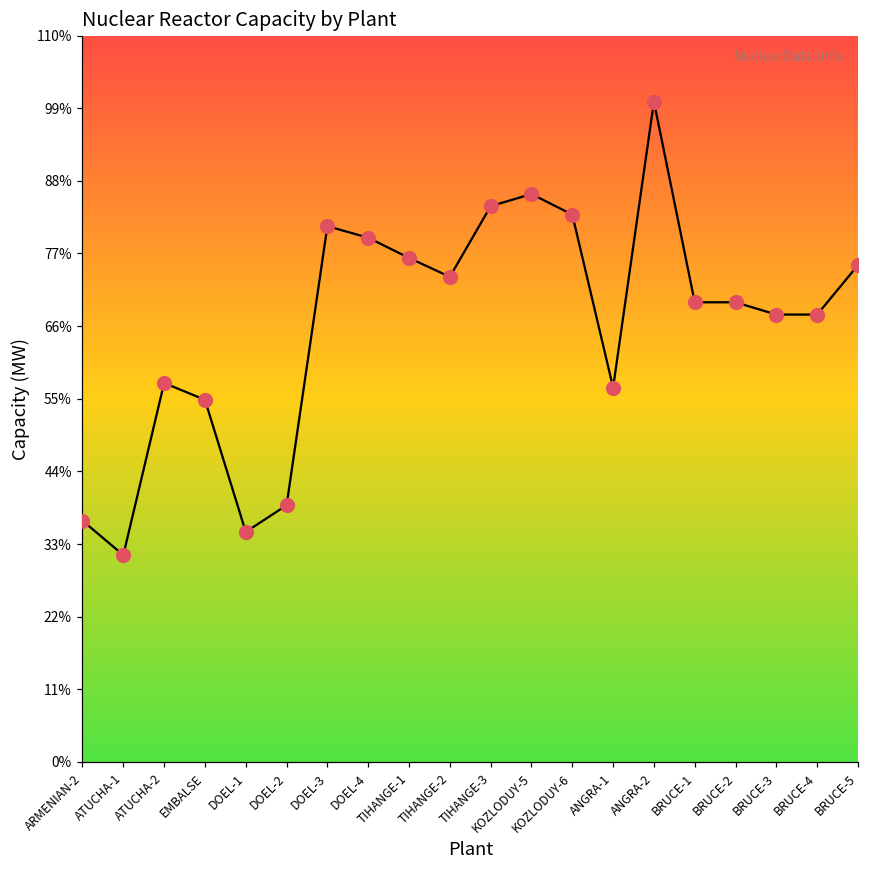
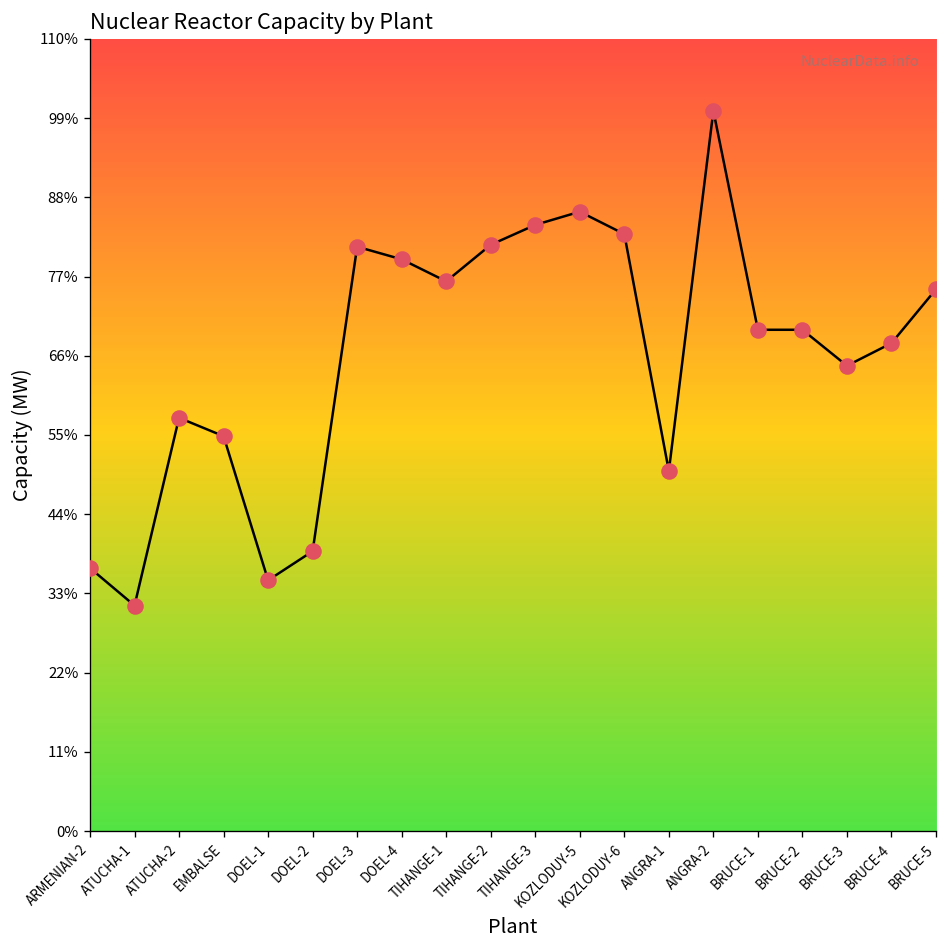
TIHANGE-2: 73% -> 81%
ANGRA-1: 57% -> 50%
BRUCE-3: 68% -> 65%
